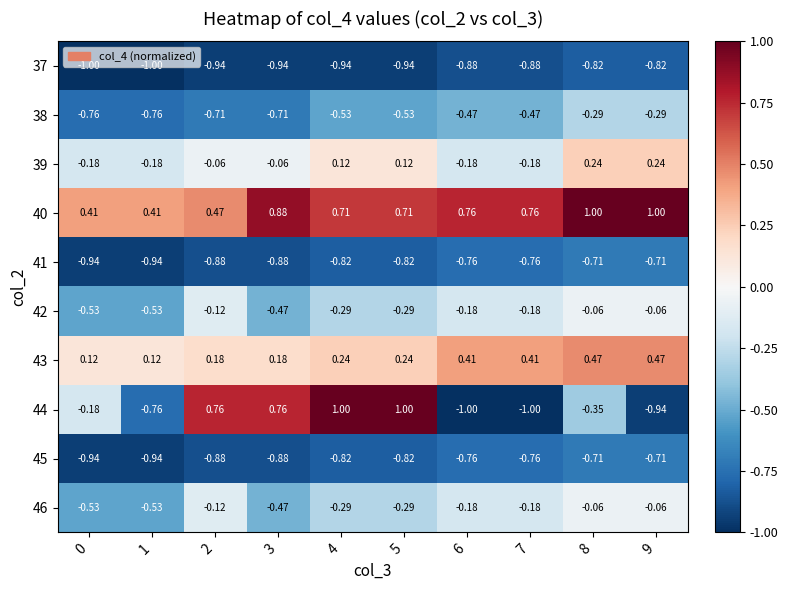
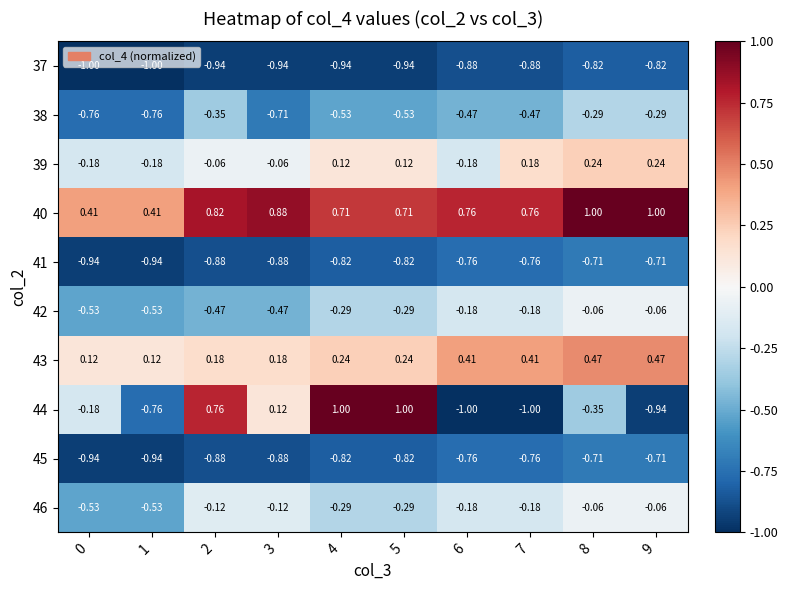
38, 2: -0.71 -> -0.35
39, 7: -0.18 -> 0.18
40, 2: 0.47 -> 0.82
42, 2: -0.12 -> -0.47
44, 3: 0.76 -> 0.12
46, 3: -0.47 -> -0.12
